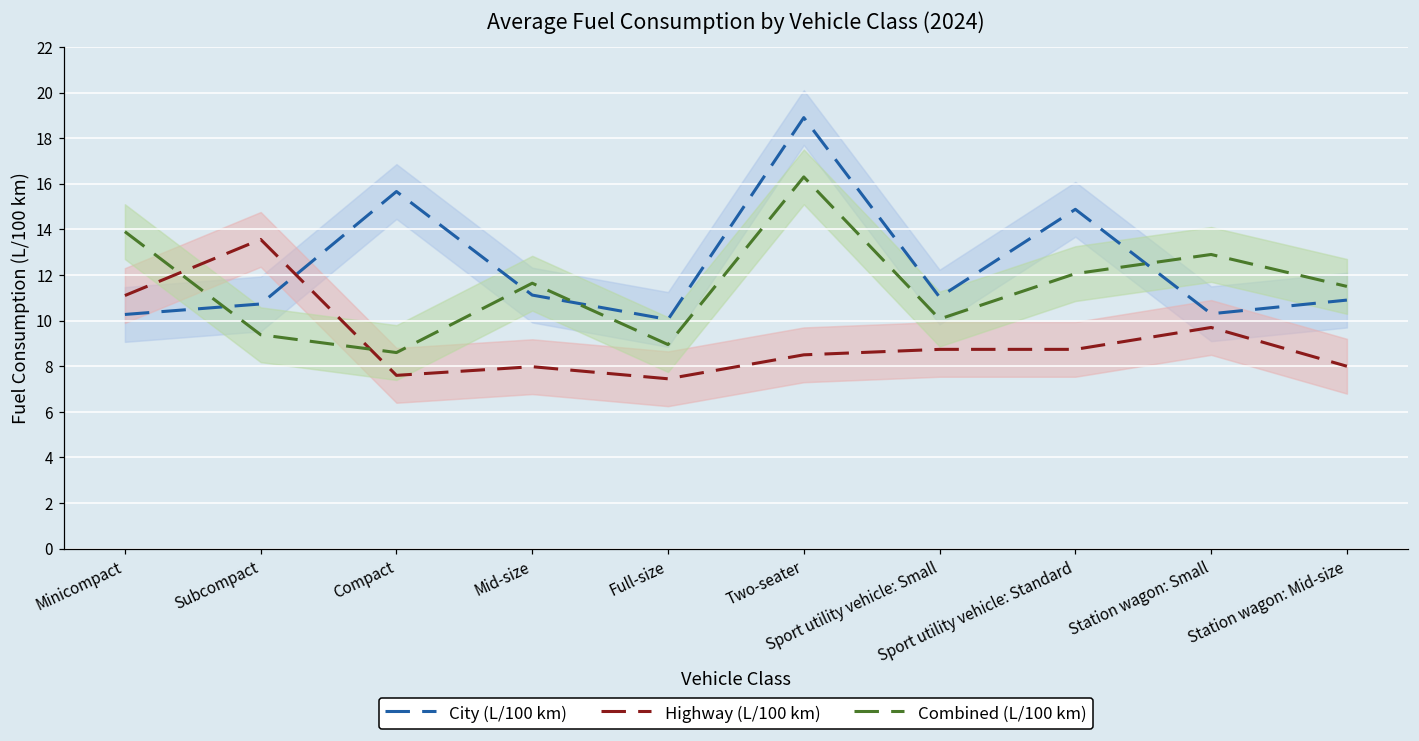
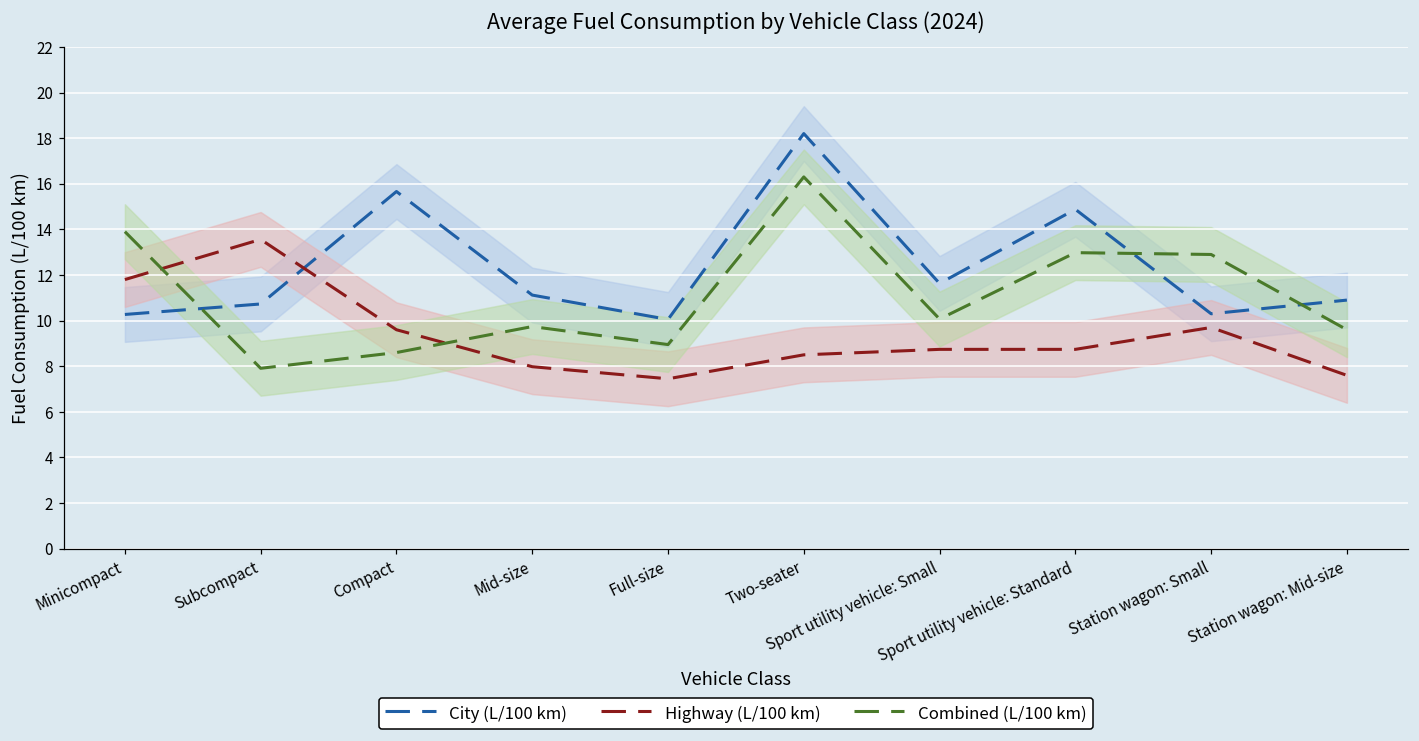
Highway (L/100 km), Minicompact: 11.1 -> 11.8
Combined (L/100 km), Subcompact: 9.4 -> 7.9
Highway (L/100 km), Compact: 7.6 -> 9.6
Combined (L/100 km), Mid-size: 11.6 -> 9.7
City (L/100 km), Two-seater: 18.9 -> 18.2
City (L/100 km), Sport utility vehicle: Small: 11.0 -> 11.6
Combined (L/100 km), Sport utility vehicle: Standard: 12.1 -> 13.0
Highway (L/100 km), Station wagon: Mid-size: 8.0 -> 7.6
Combined (L/100 km), Station wagon: Mid-size: 11.5 -> 9.6
